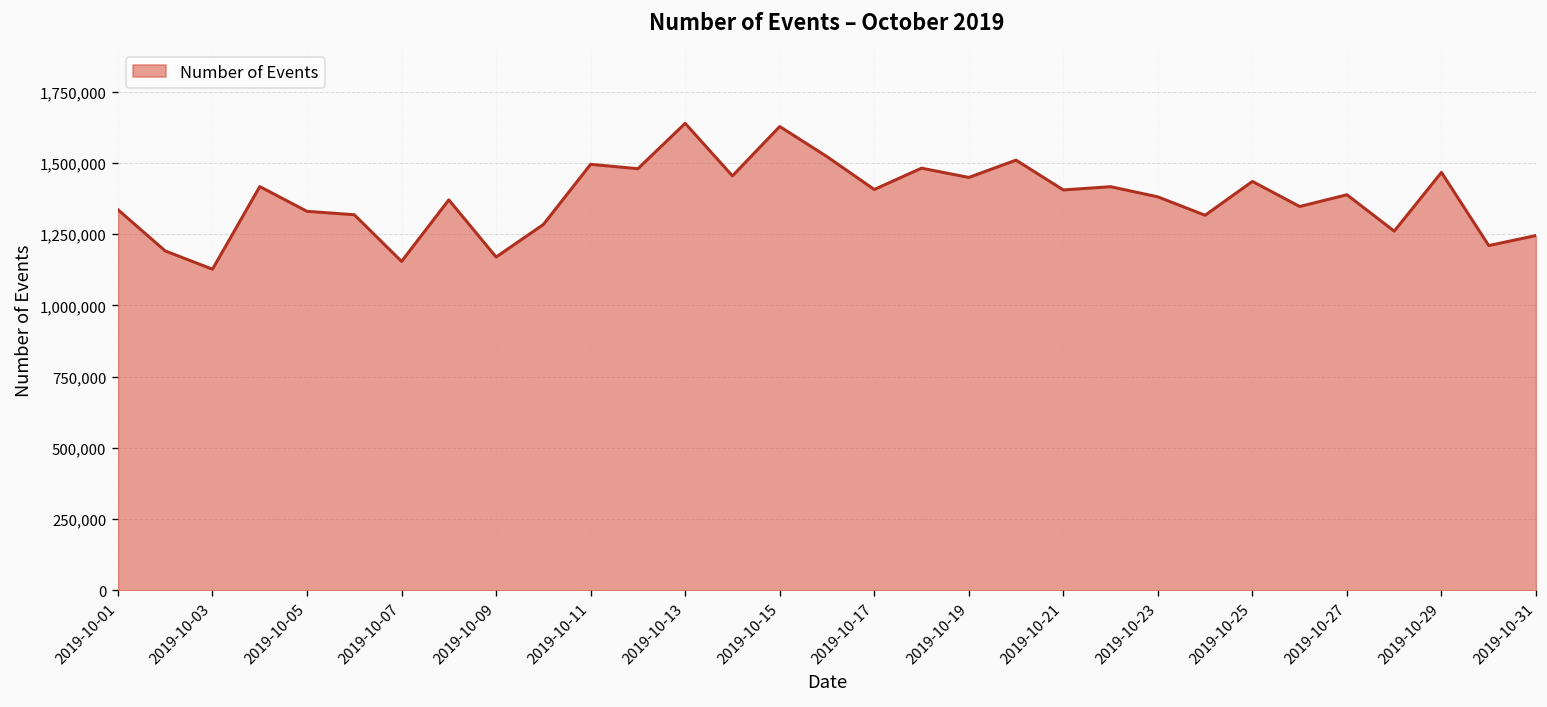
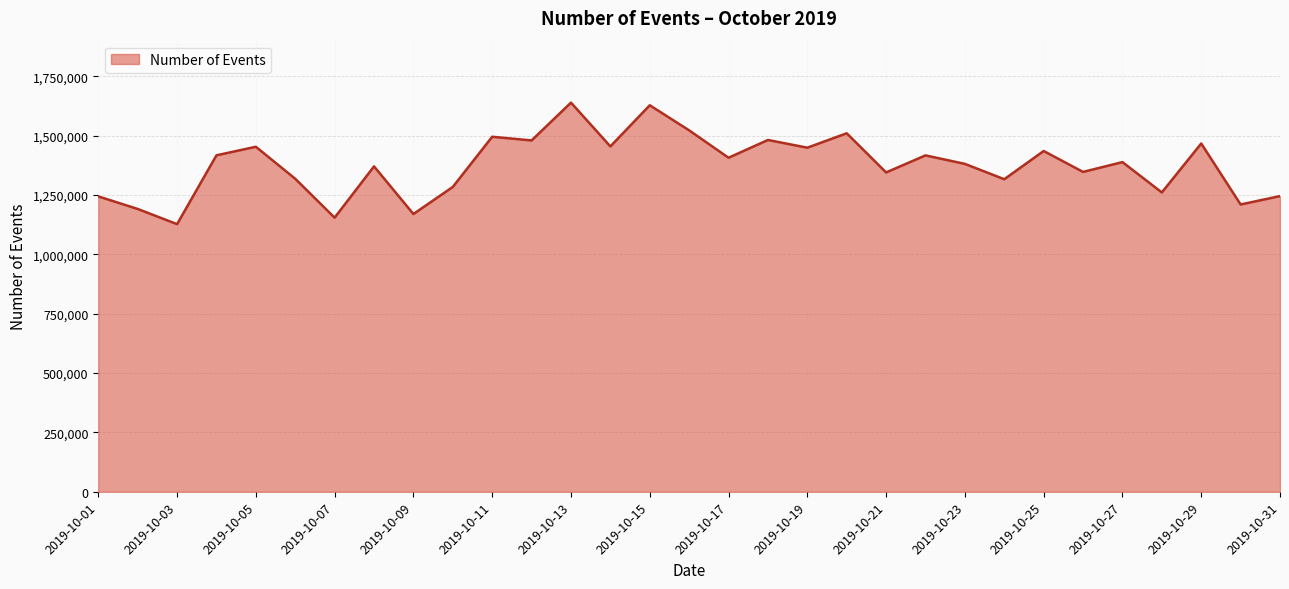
2019-10-01: 1,340,000 -> 1,240,000
2019-10-05: 1,330,000 -> 1,450,000
2019-10-21: 1,410,000 -> 1,350,000
